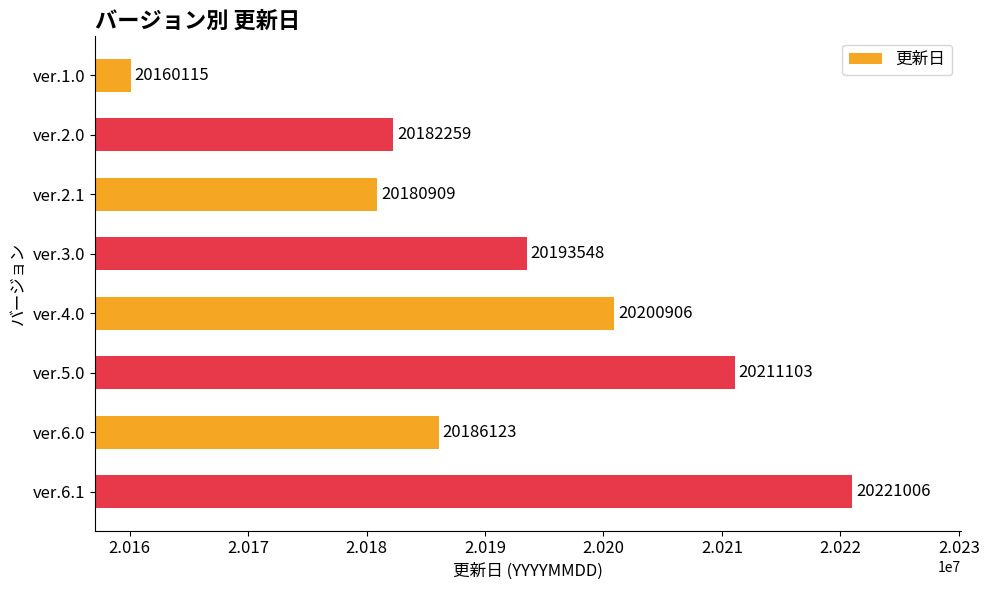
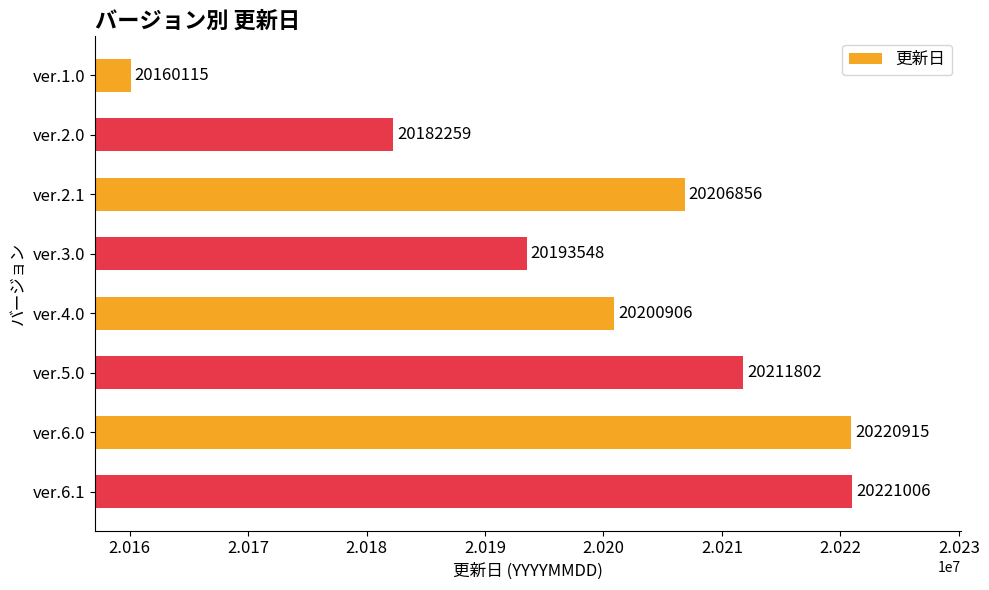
ver.2.1: 20180909 -> 20206856
ver.5.0: 20211103 -> 20211802
ver.6.0: 20186123 -> 20220915
